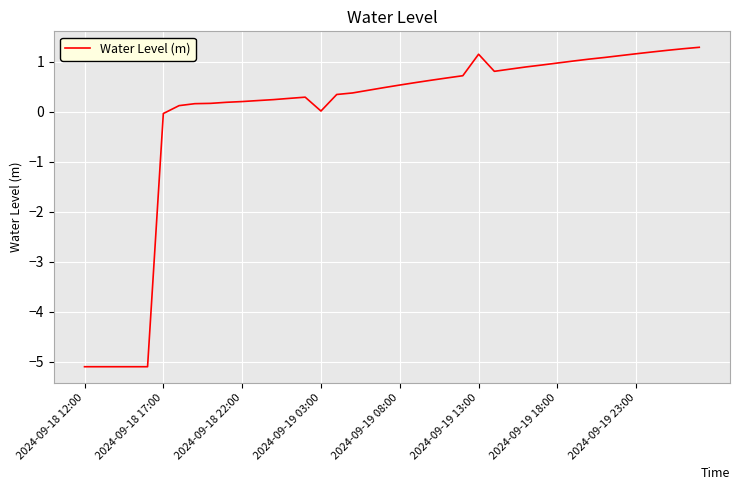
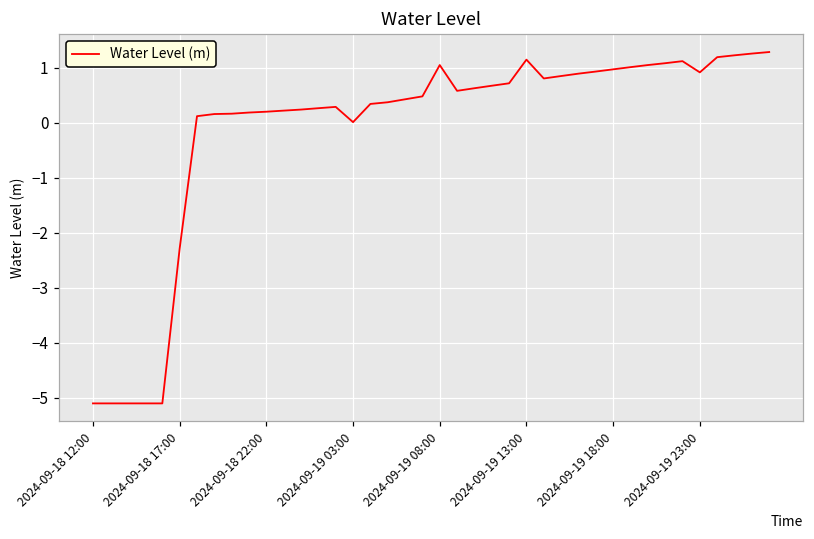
2024-09-18 17:00: 0.0 -> -2.3
2024-09-19 08:00: 0.5 -> 1.0
2024-09-19 23:00: 1.2 -> 0.9
